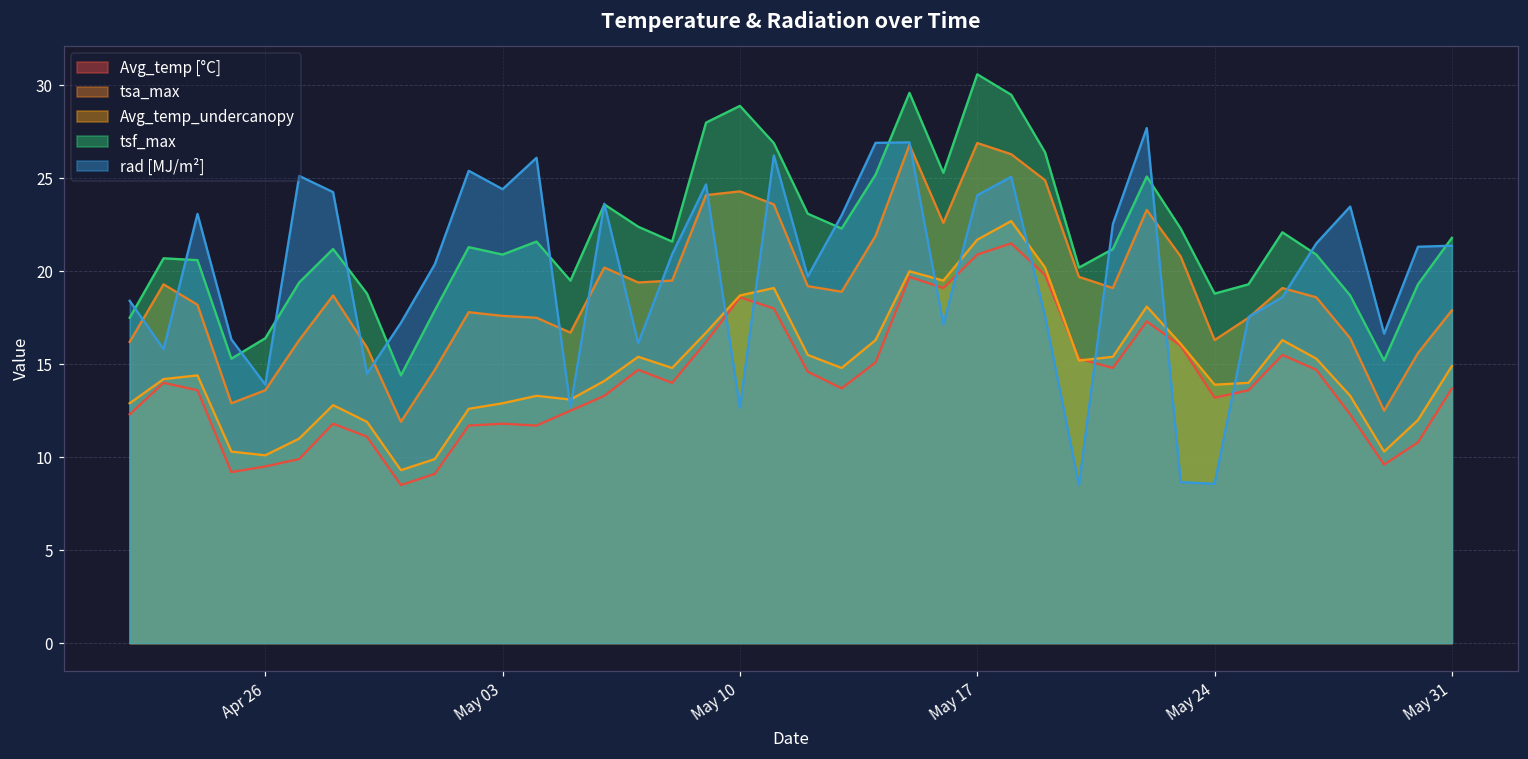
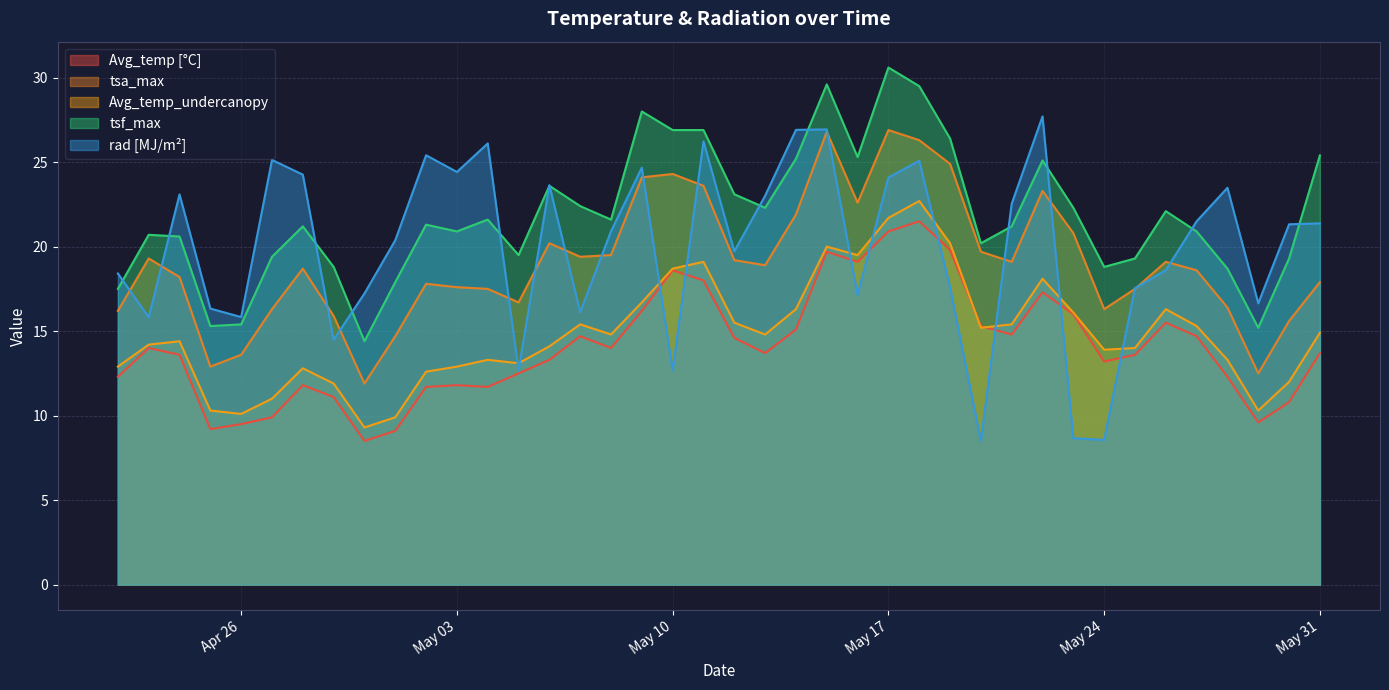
tsf_max, Apr 26: 16.4 -> 15.4
rad [MJ/m²], Apr 26: 13.9 -> 15.8
tsf_max, May 10: 28.9 -> 26.9
tsf_max, May 31: 21.8 -> 25.4
